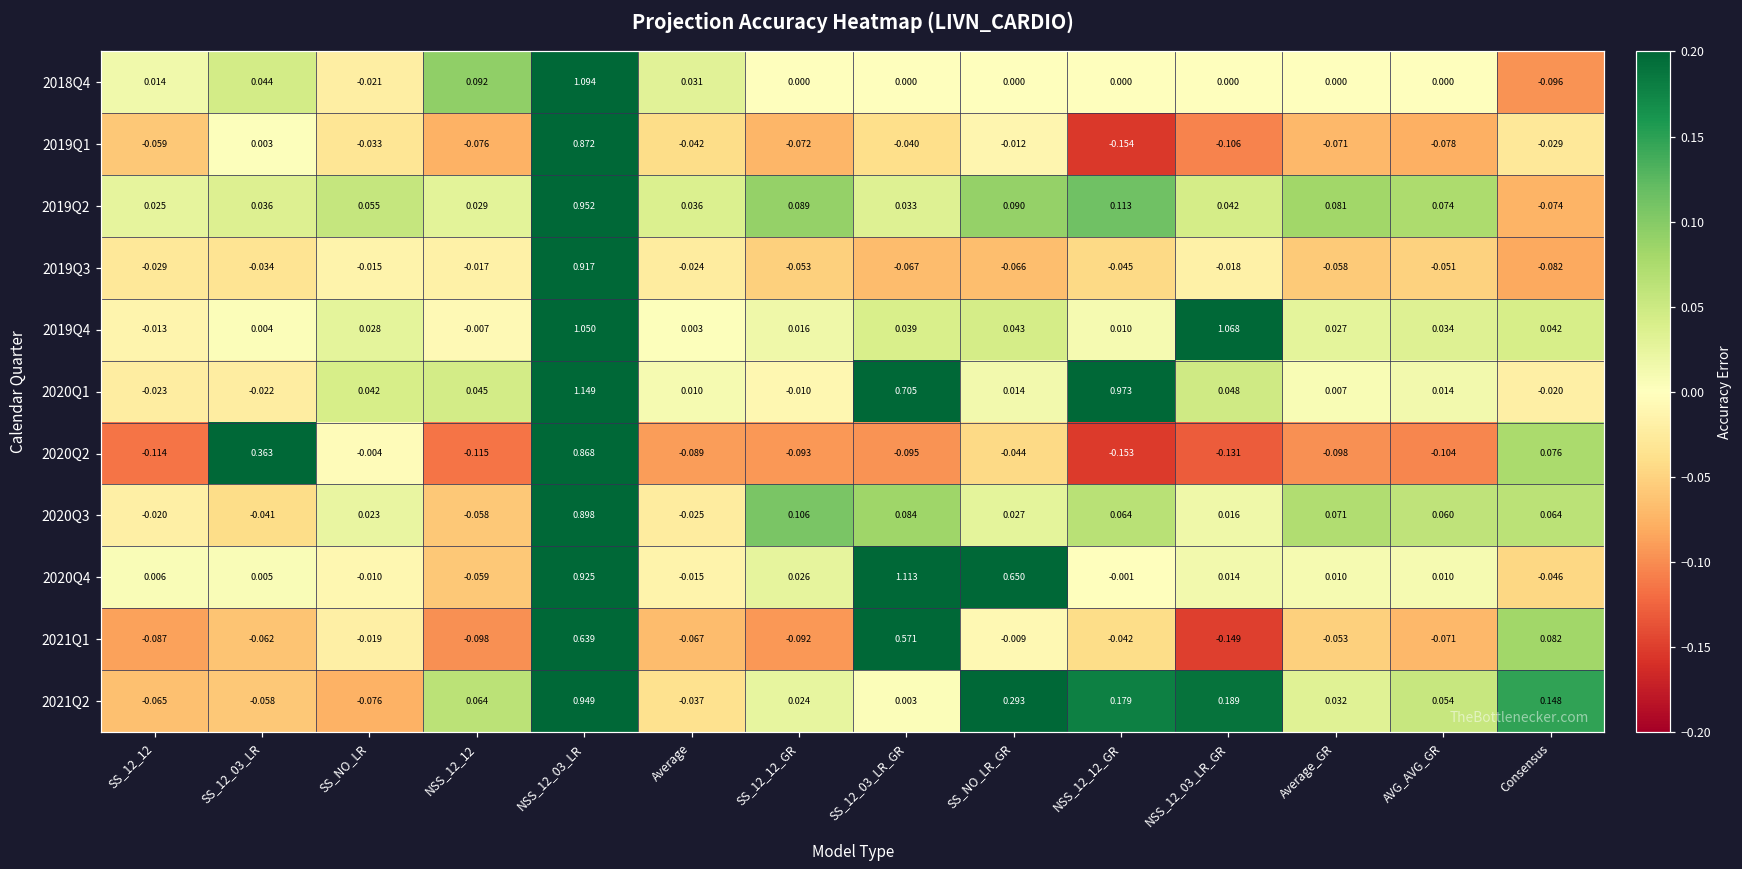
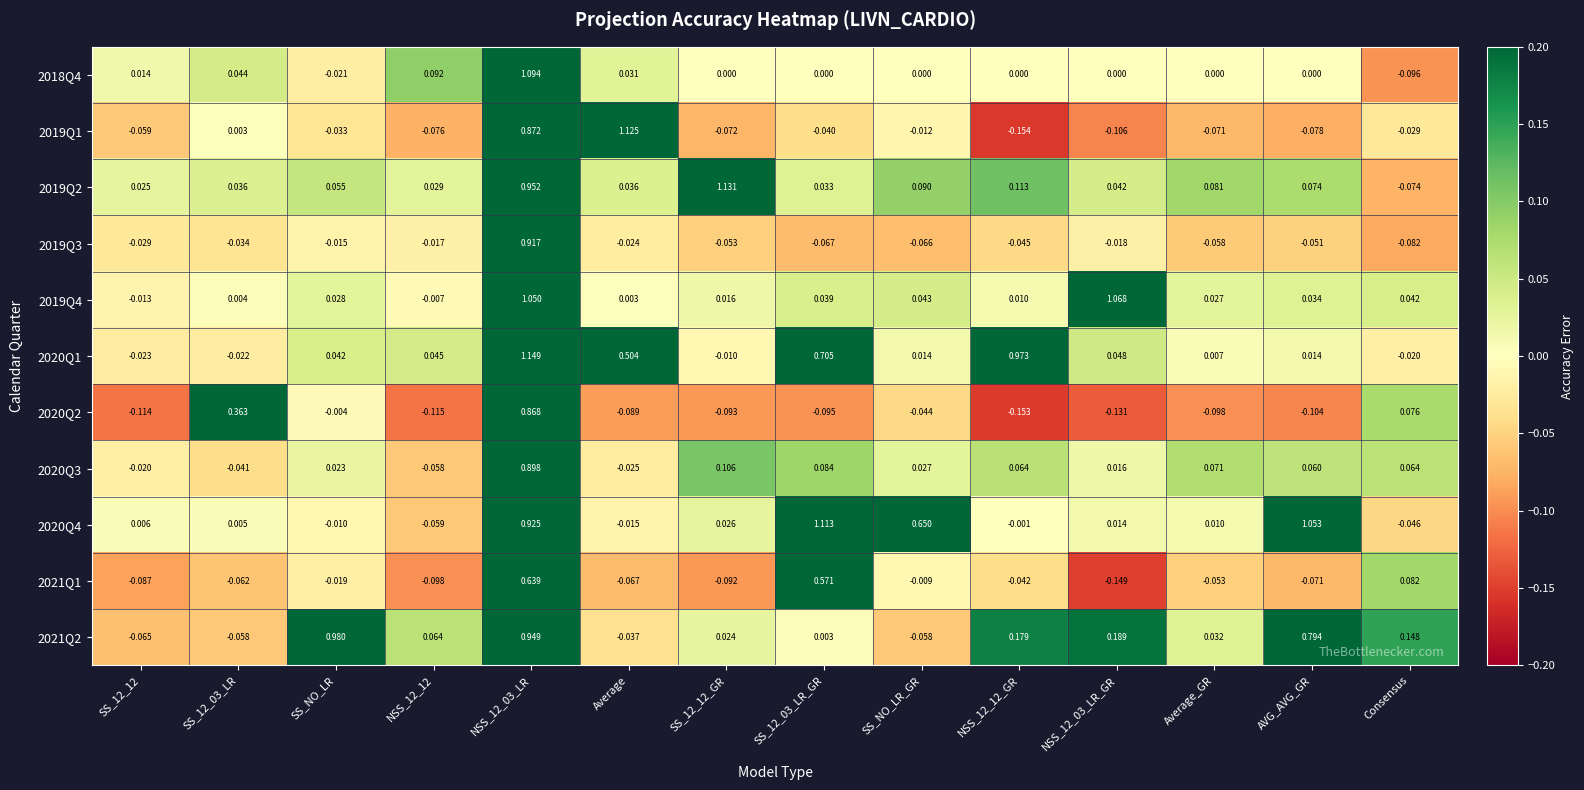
2019Q1, Average: -0.042 -> 1.125
2019Q2, SS_12_12_GR: 0.089 -> 1.131
2020Q1, Average: 0.010 -> 0.504
2020Q4, AVG_AVG_GR: 0.010 -> 1.053
2021Q2, SS_NO_LR: -0.076 -> 0.980
2021Q2, SS_NO_LR_GR: 0.293 -> -0.058
2021Q2, AVG_AVG_GR: 0.054 -> 0.794
